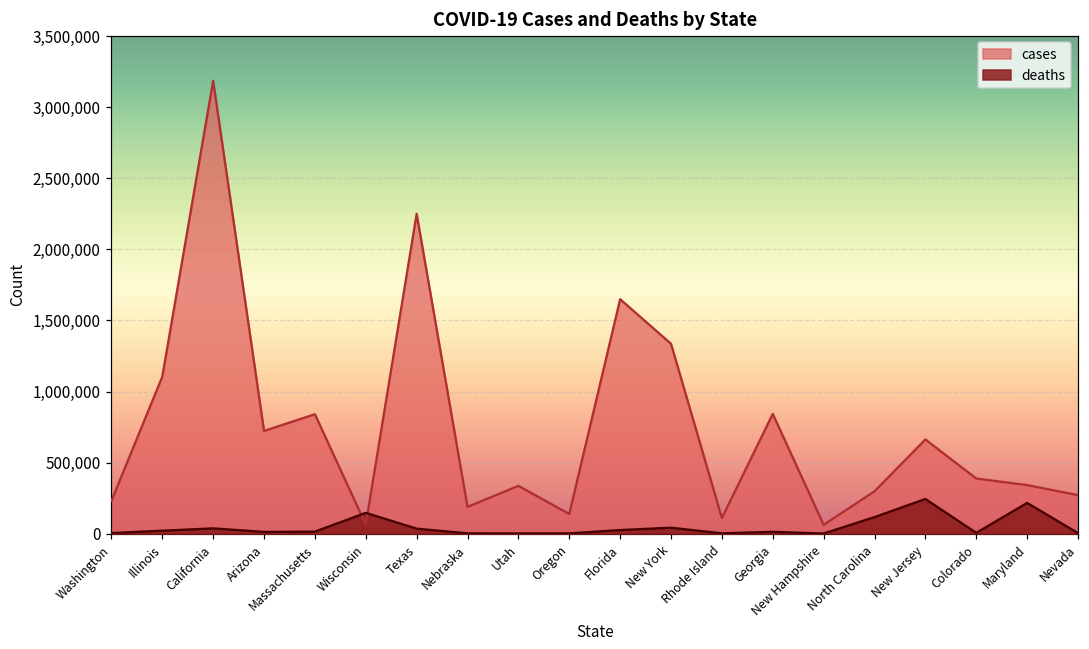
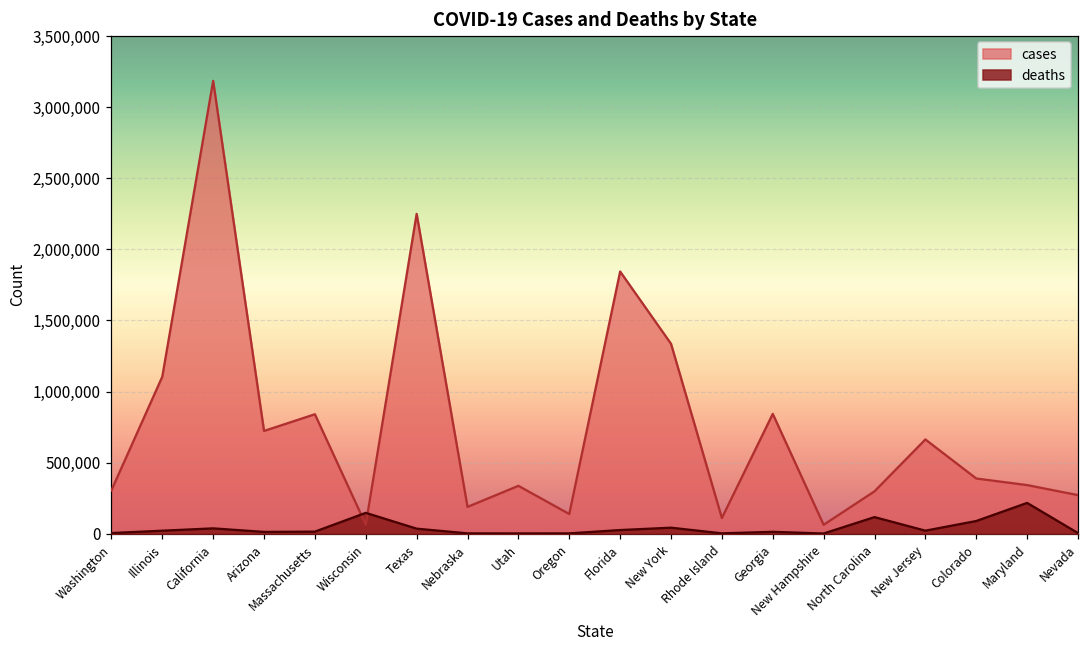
cases, Washington: 230,000 -> 300,000
cases, Florida: 1,650,000 -> 1,840,000
deaths, New Jersey: 240,000 -> 20,000
deaths, Colorado: 10,000 -> 90,000
